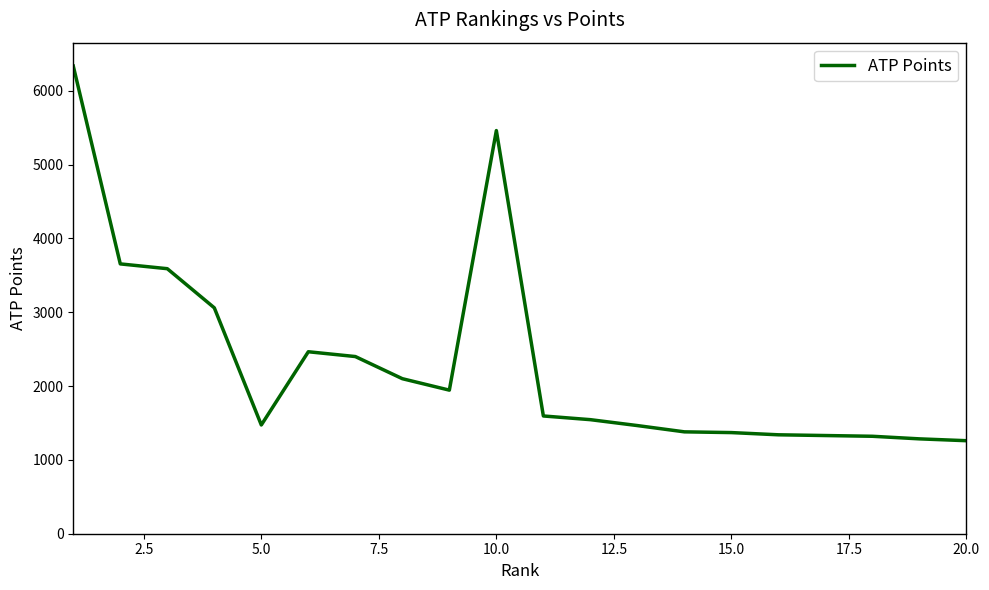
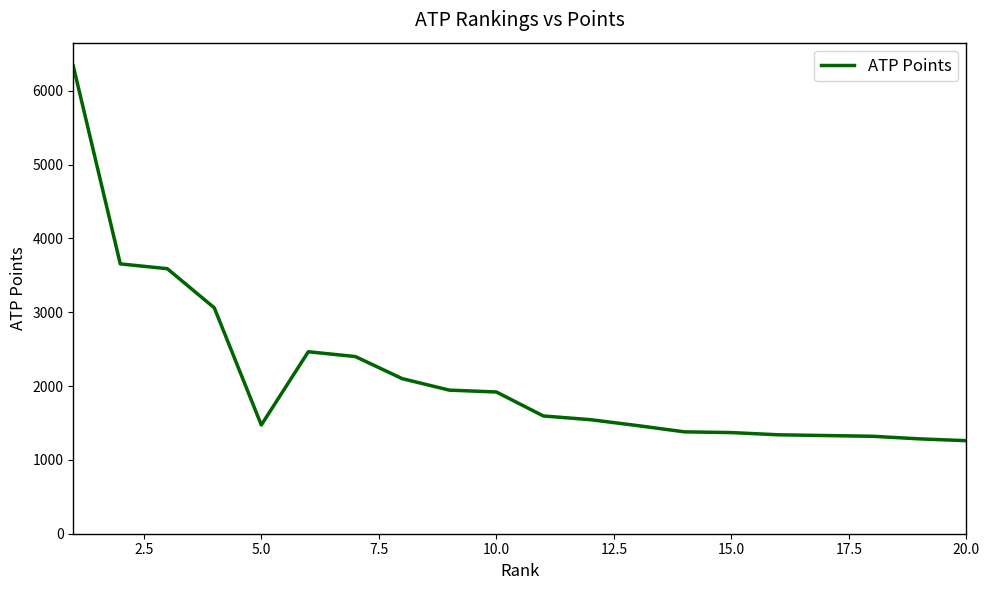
10.0: 5500 -> 1900
